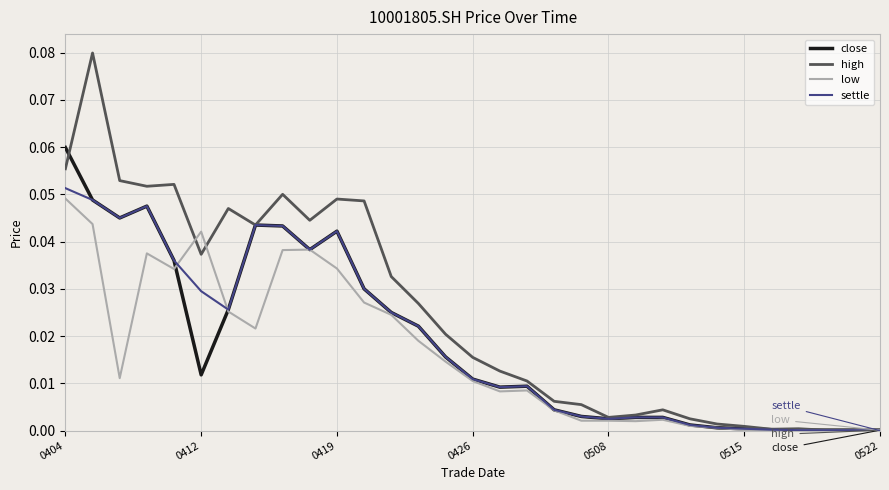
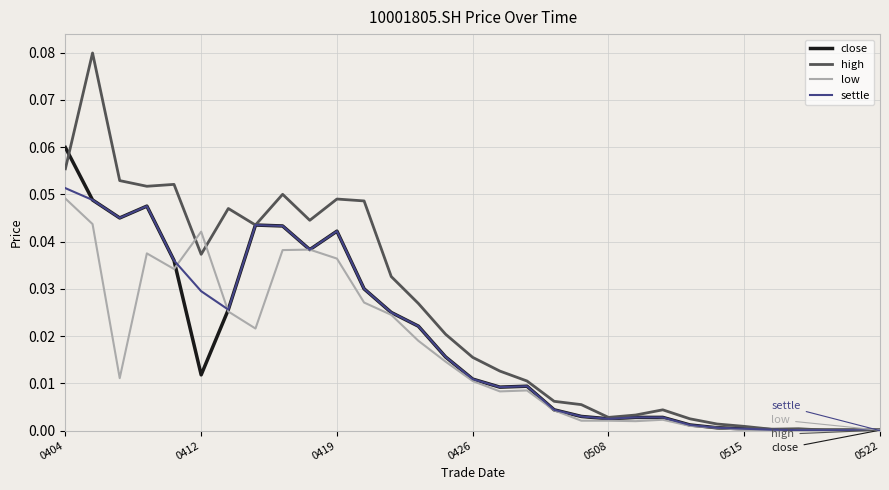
low, 0419: 0.034 -> 0.036
